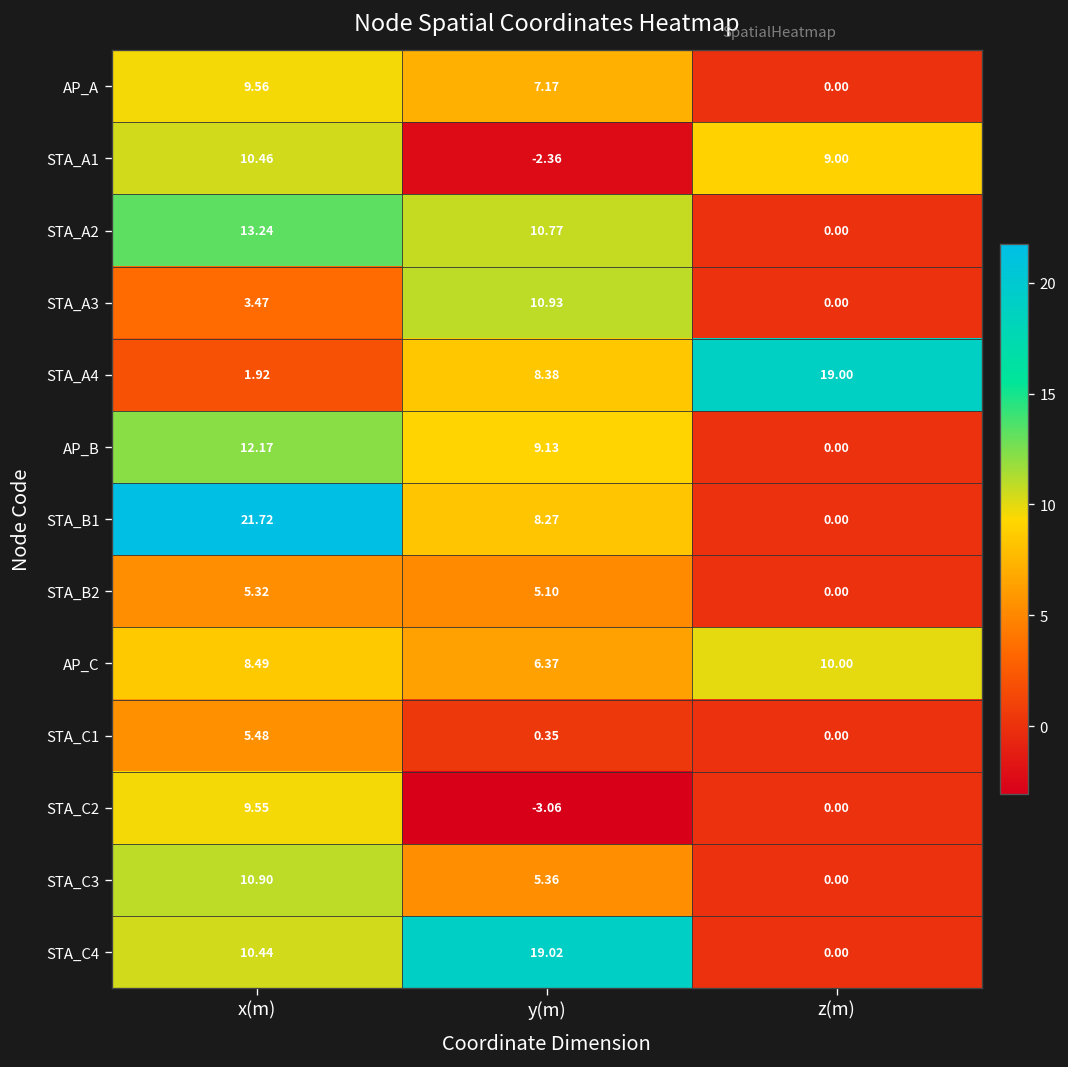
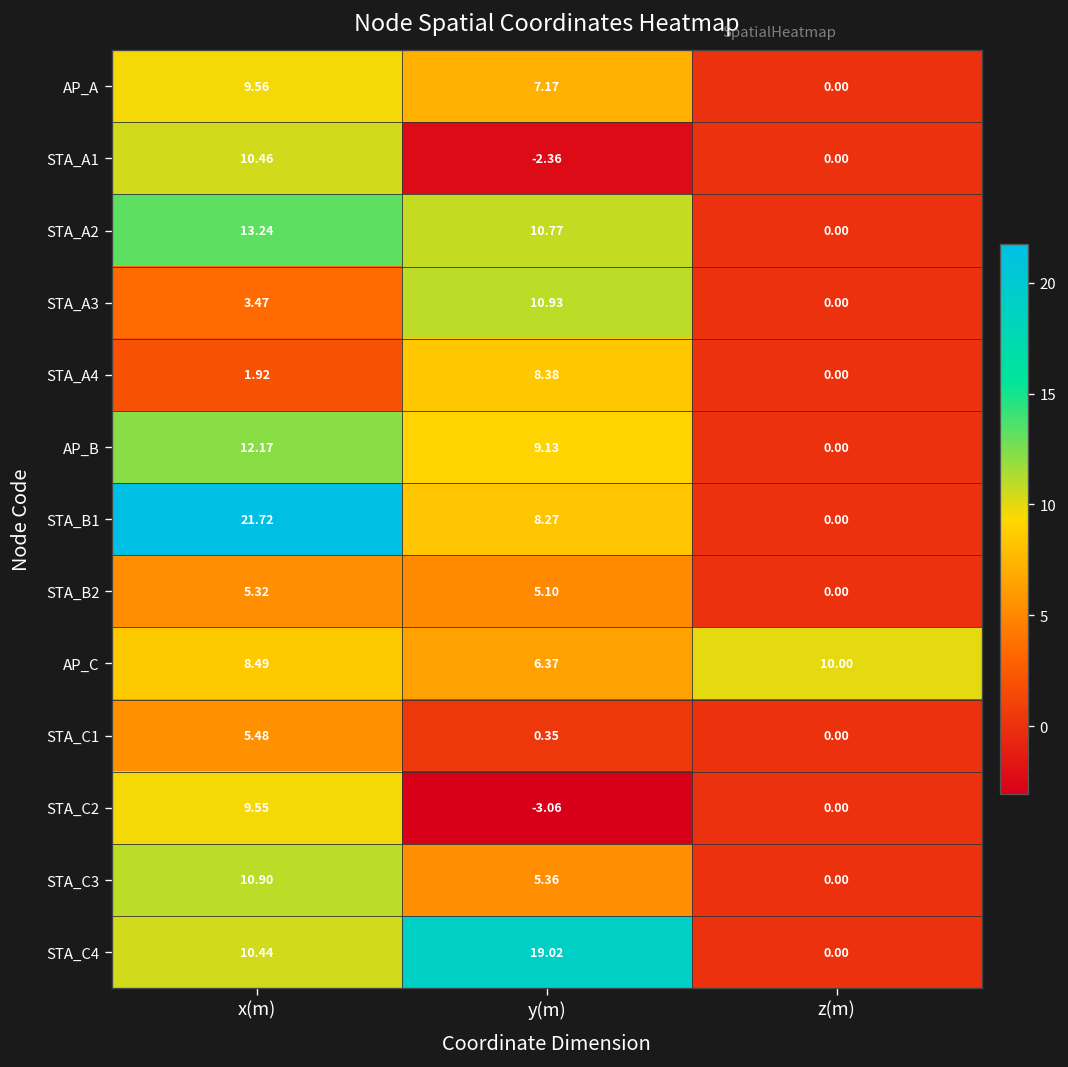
STA_A1, z(m): 9.00 -> 0.00
STA_A4, z(m): 19.00 -> 0.00
